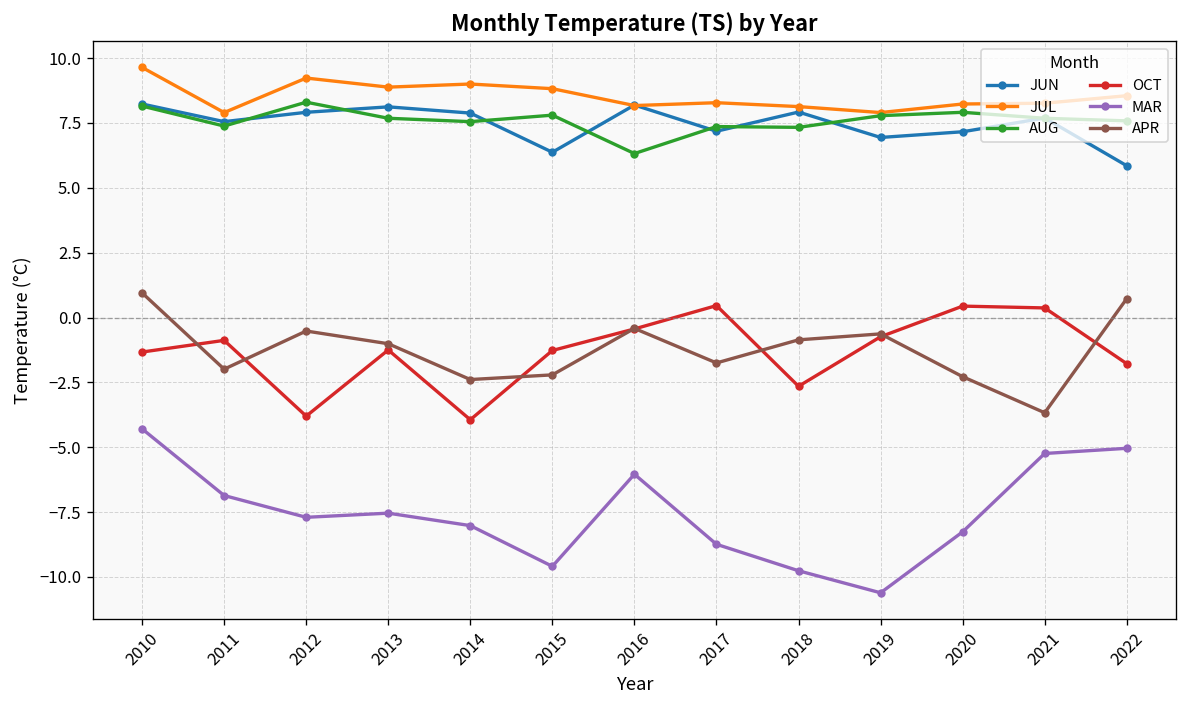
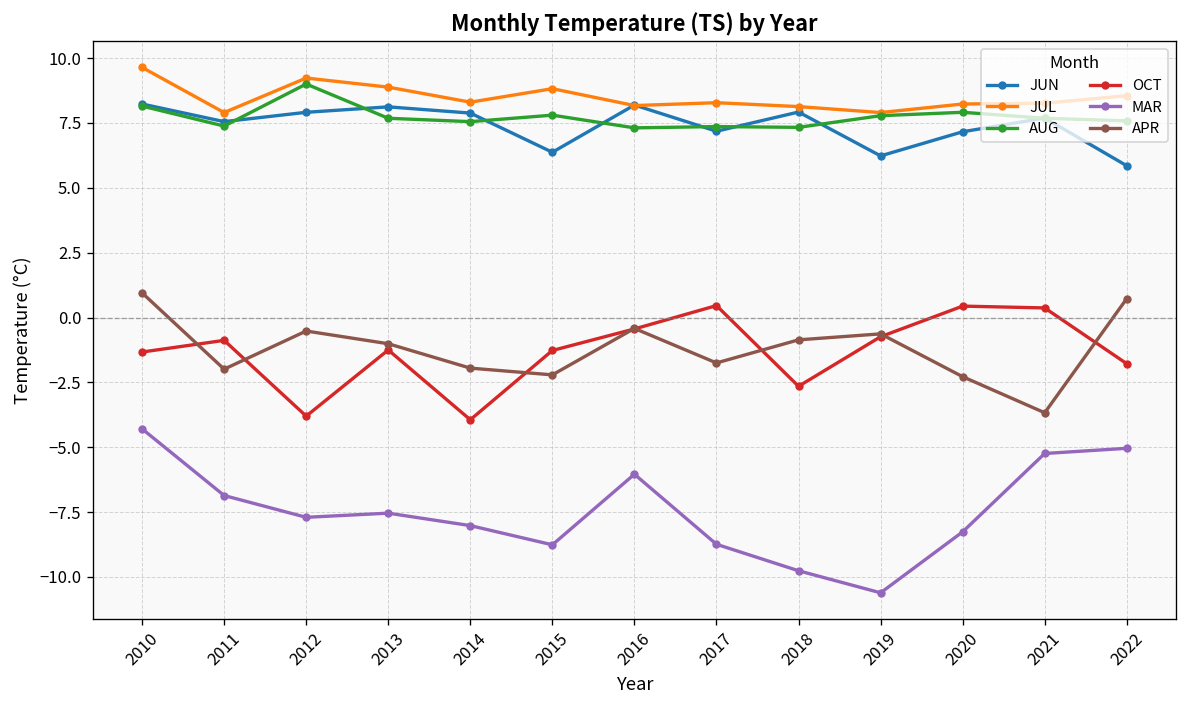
AUG, 2012: 8.3 -> 9.0
JUL, 2014: 9.0 -> 8.3
APR, 2014: -2.4 -> -2.0
MAR, 2015: -9.6 -> -8.8
AUG, 2016: 6.3 -> 7.3
JUN, 2019: 6.9 -> 6.2
